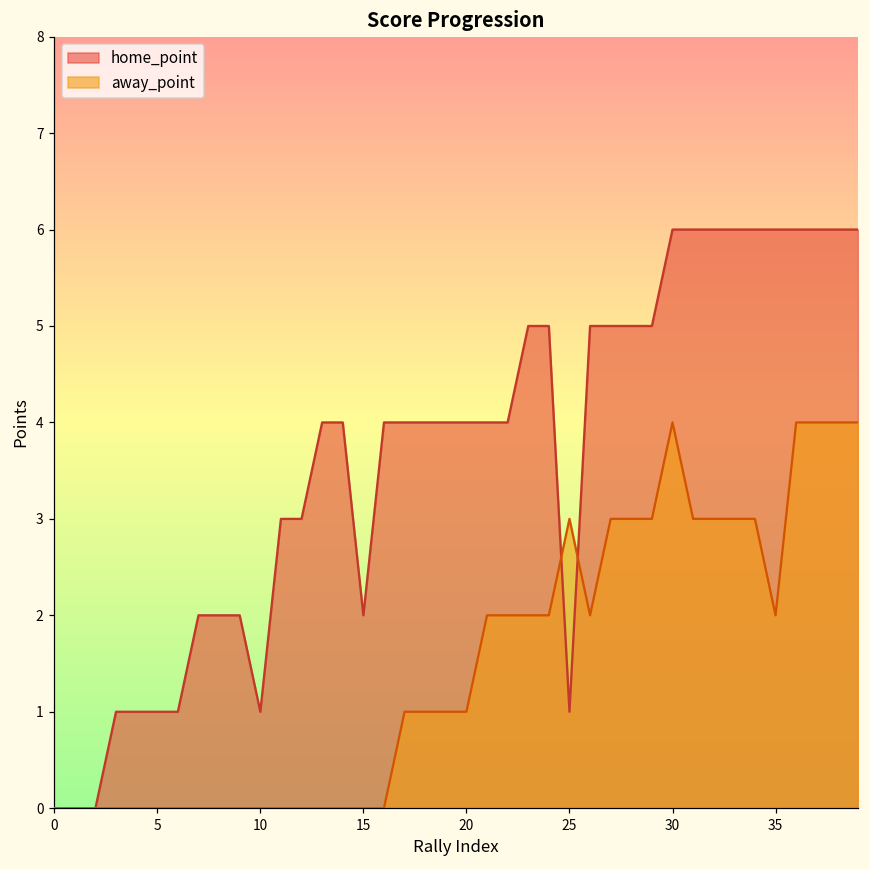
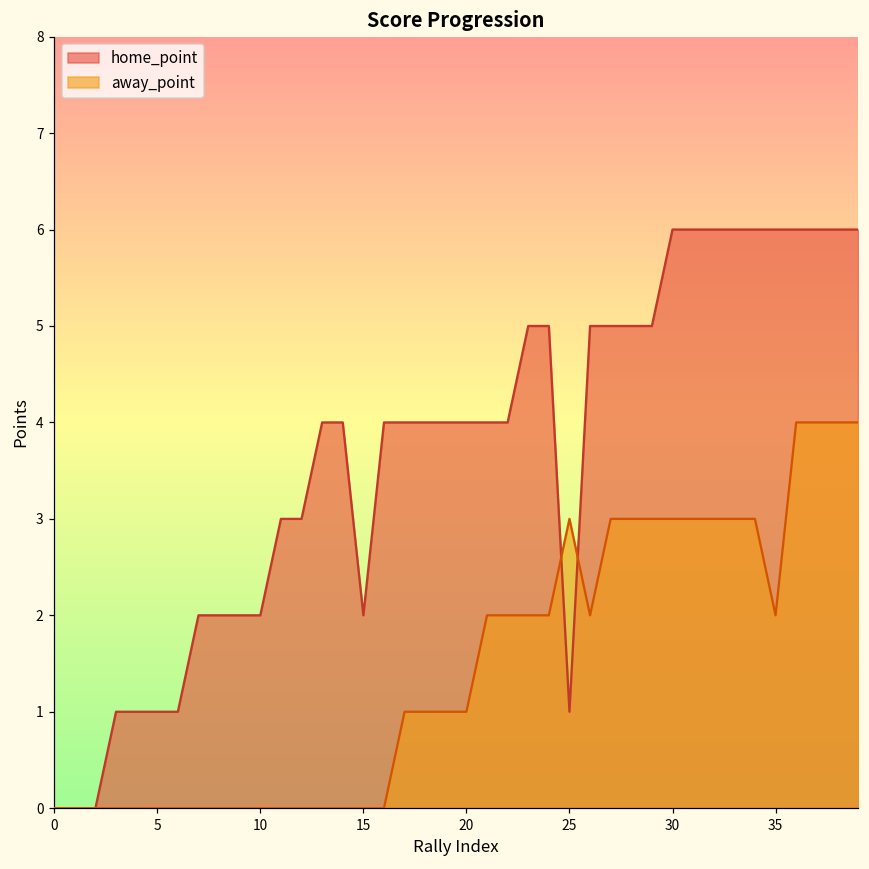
home_point, 10: 1 -> 2
away_point, 30: 4 -> 3
